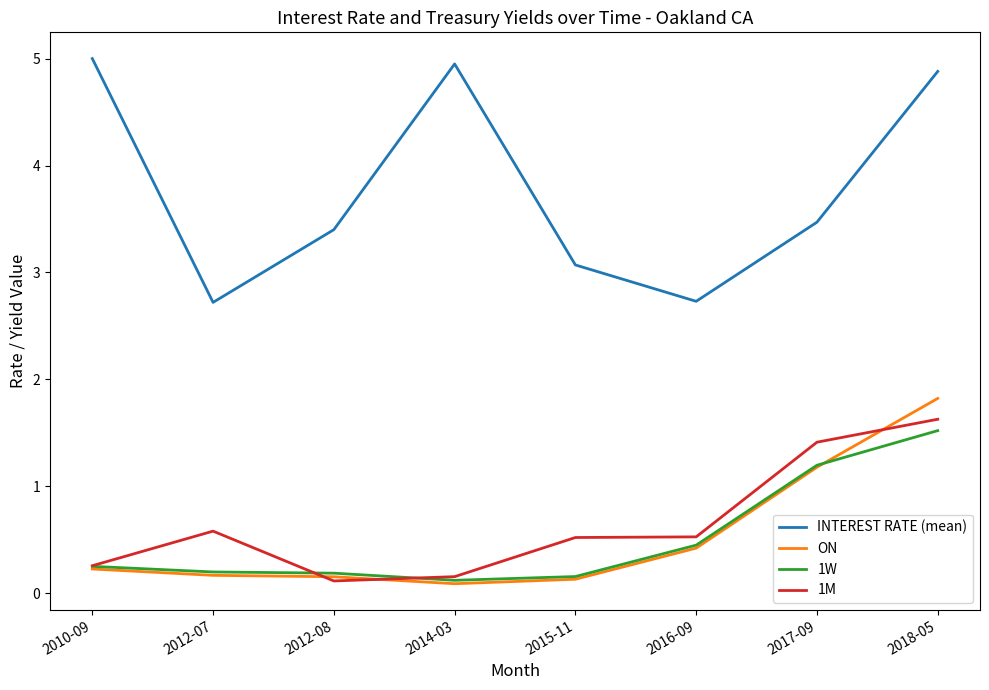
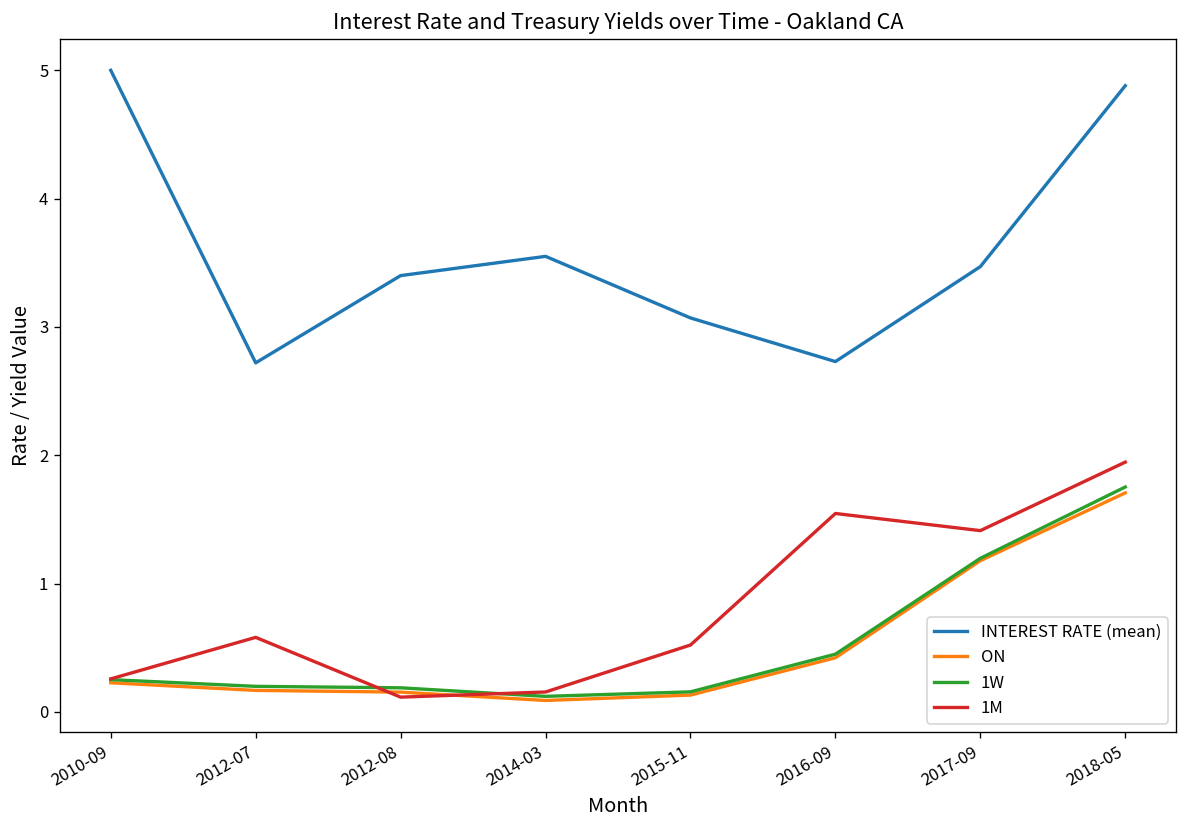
INTEREST RATE (mean), 2014-03: 4.95 -> 3.55
1M, 2016-09: 0.53 -> 1.55
ON, 2018-05: 1.82 -> 1.71
1W, 2018-05: 1.52 -> 1.75
1M, 2018-05: 1.63 -> 1.95
